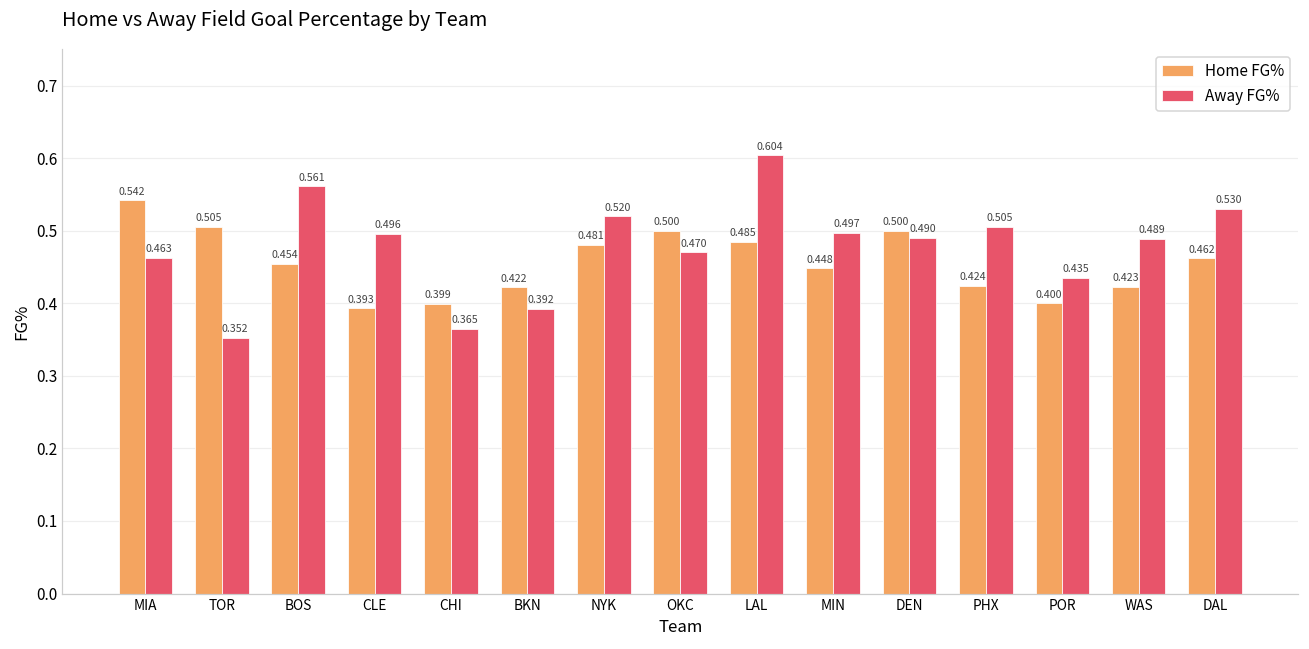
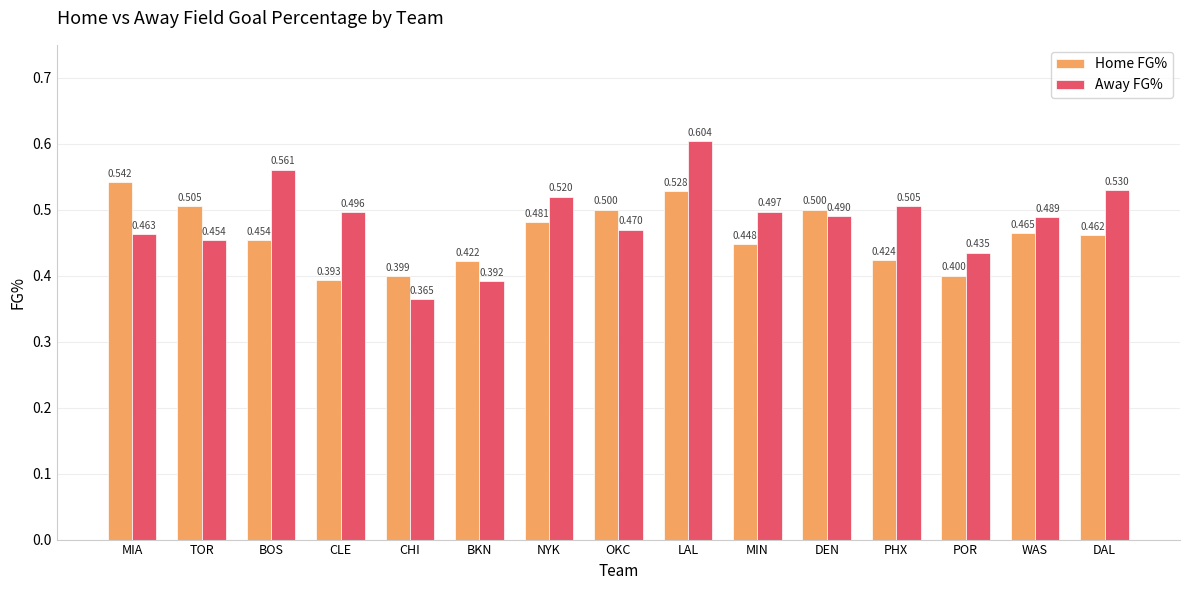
Away FG%, TOR: 0.352 -> 0.454
Home FG%, LAL: 0.485 -> 0.528
Home FG%, WAS: 0.423 -> 0.465
